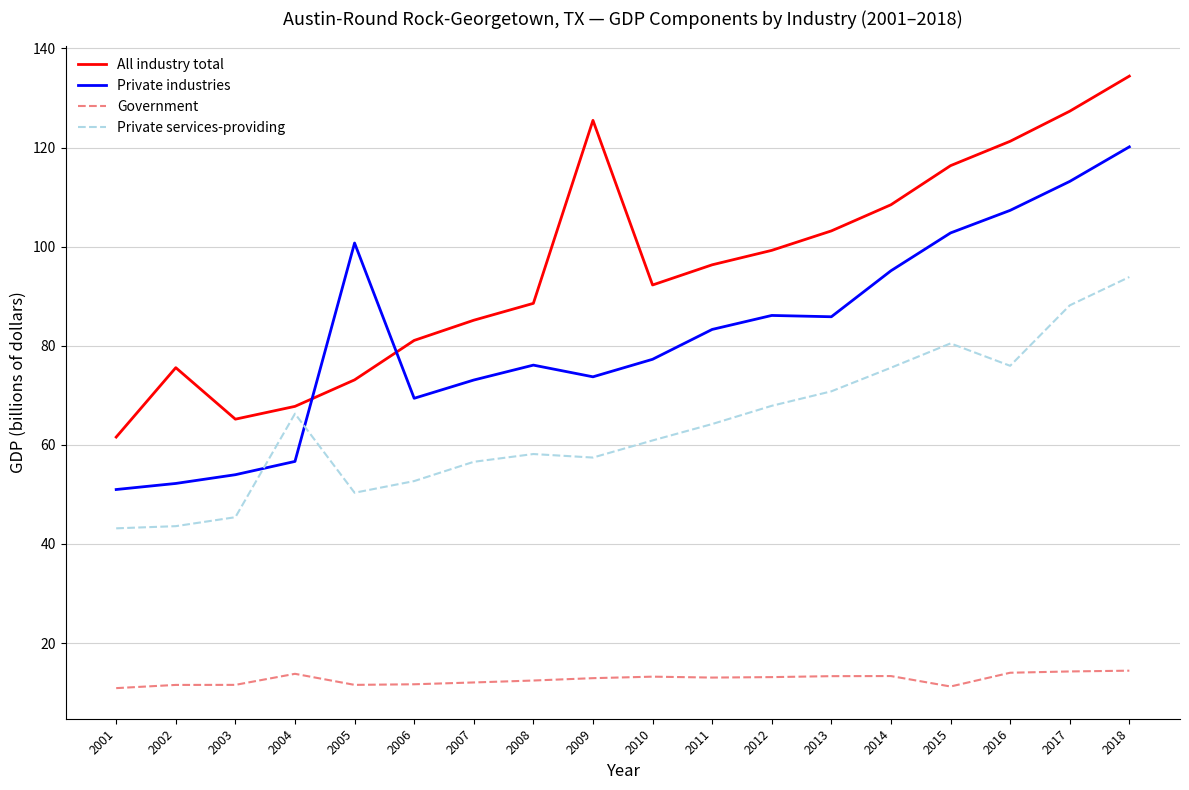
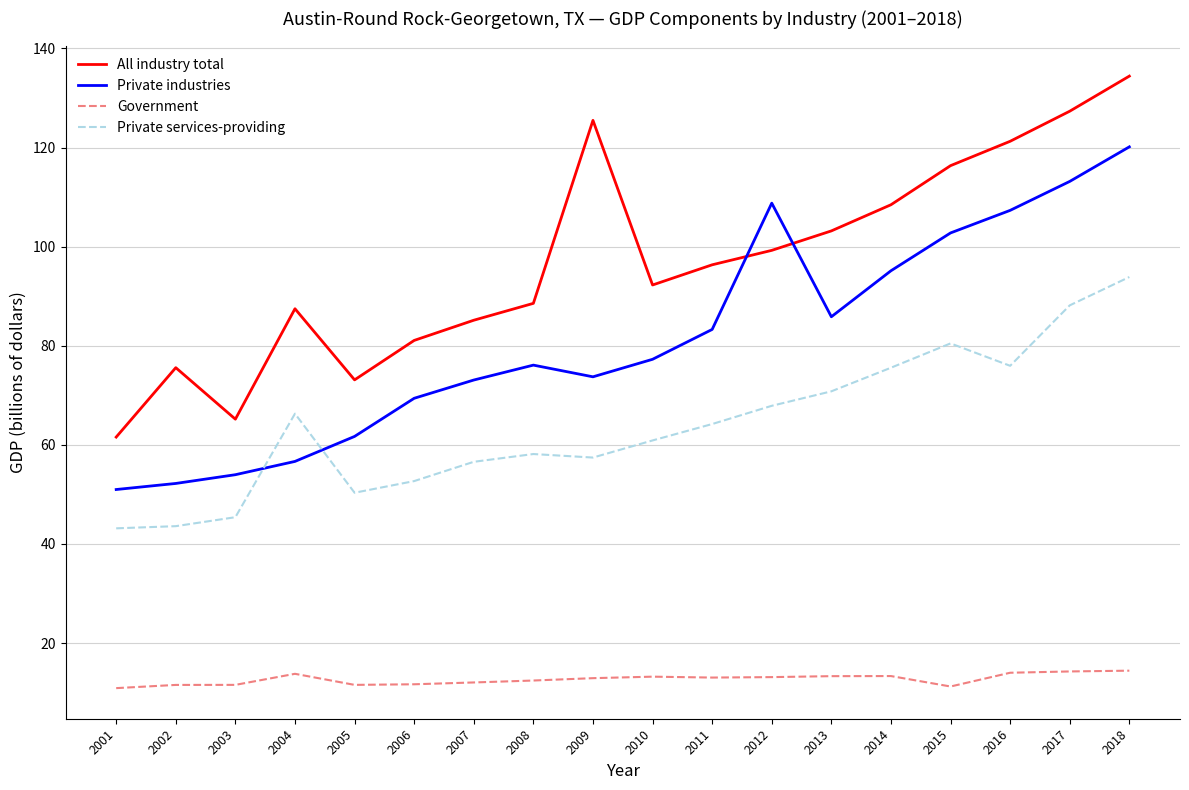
All industry total, 2004: 68 -> 87
Private industries, 2005: 101 -> 62
Private industries, 2012: 86 -> 109
